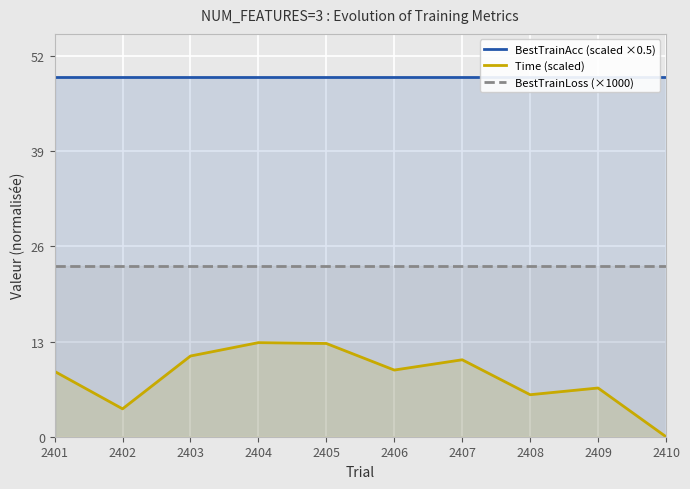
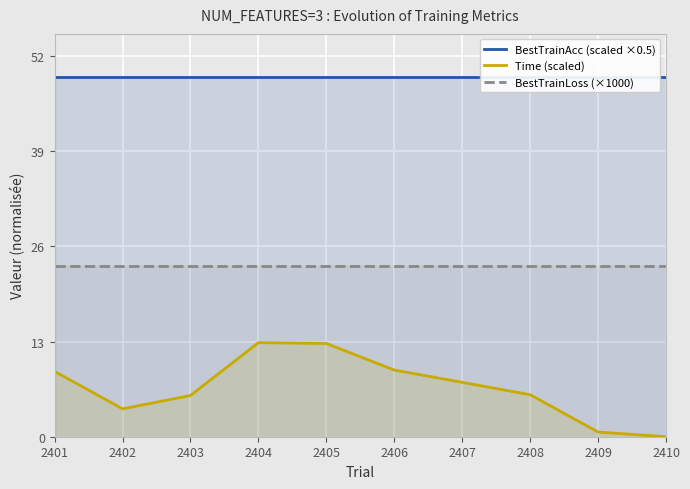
Time (scaled), 2403: 11 -> 6
Time (scaled), 2407: 11 -> 7
Time (scaled), 2409: 7 -> 1
